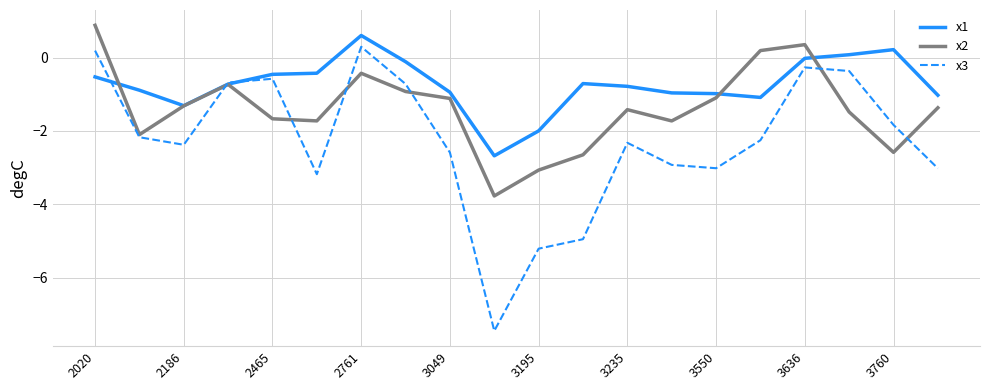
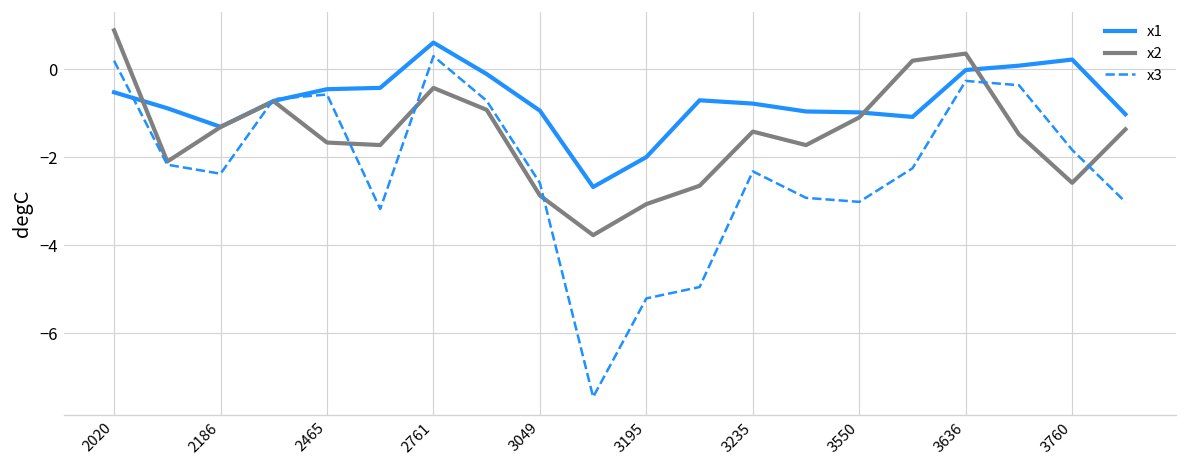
x2, 3049: -1.1 -> -2.9
